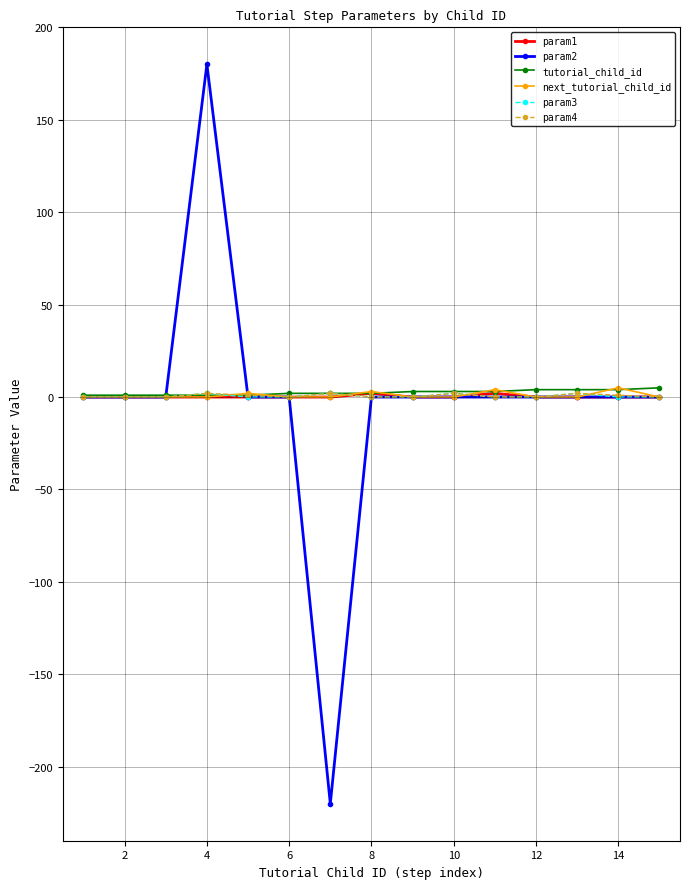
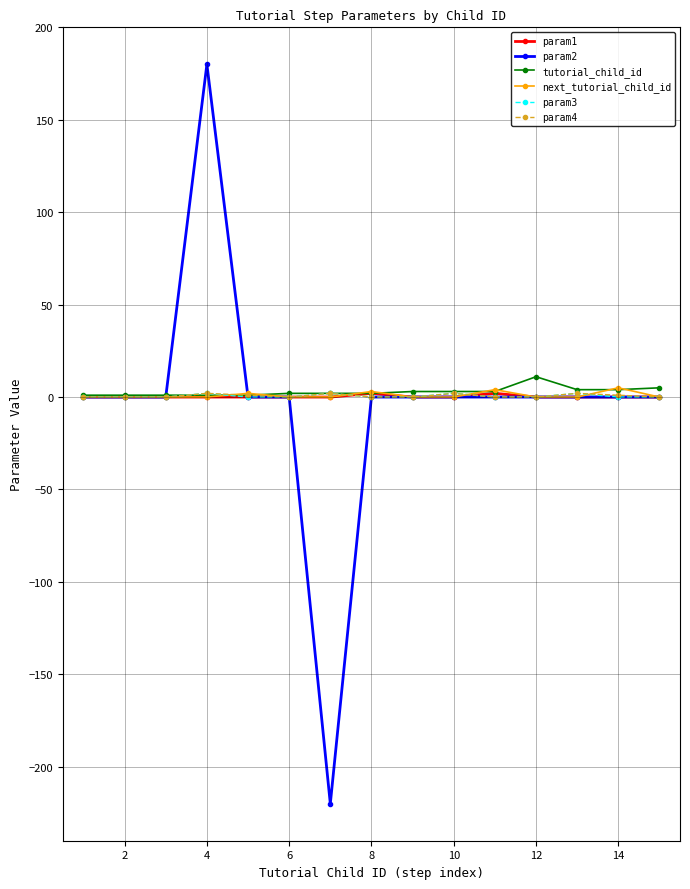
tutorial_child_id, 12: 4 -> 11
